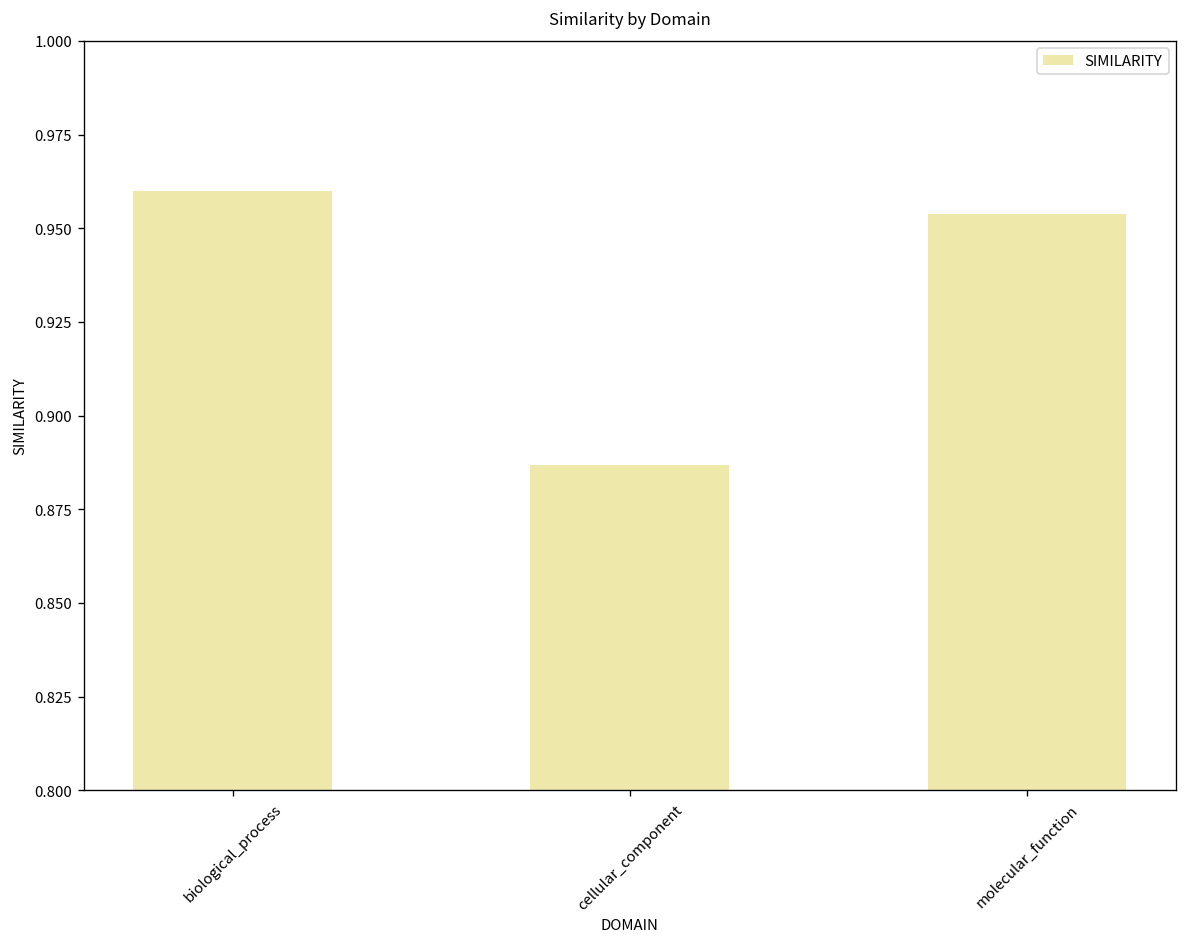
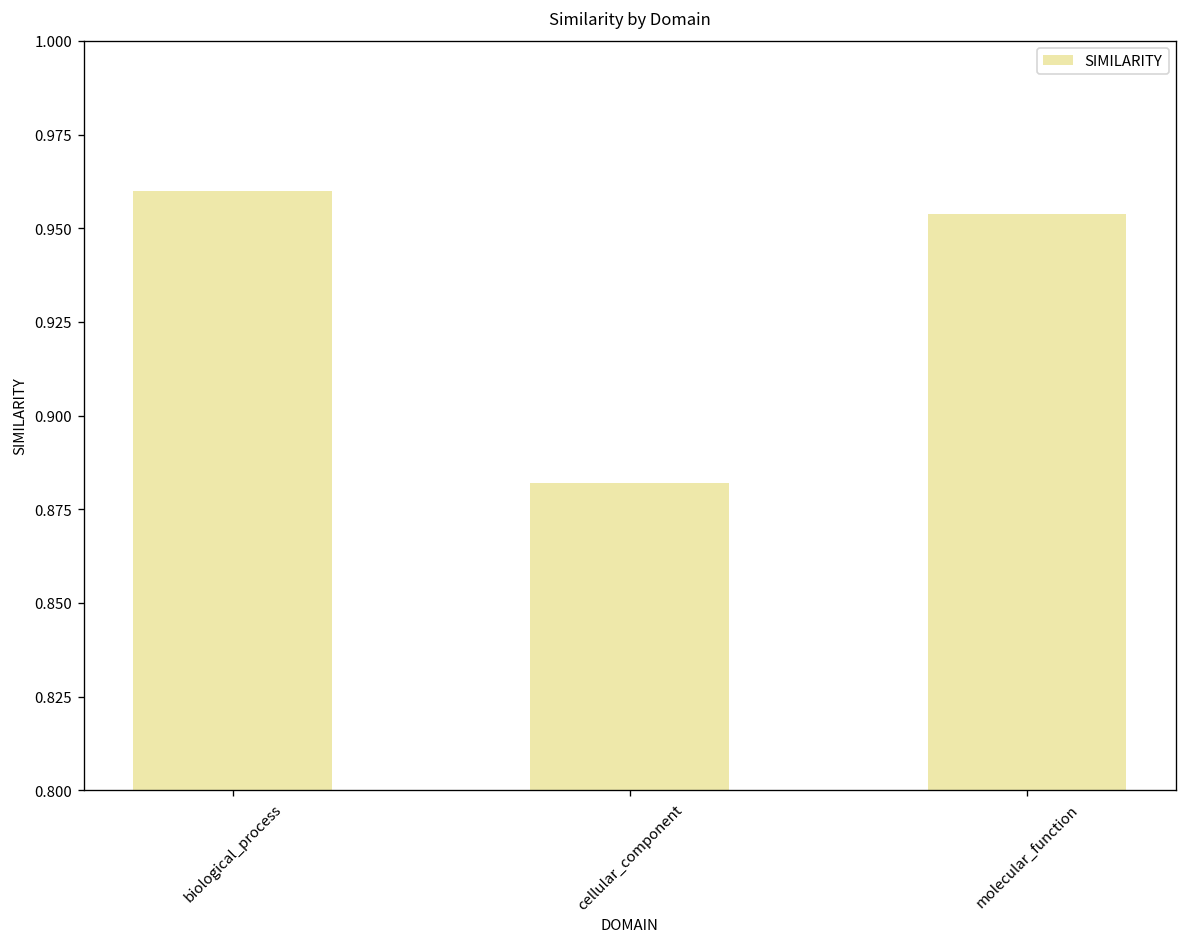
cellular_component: 0.887 -> 0.882
